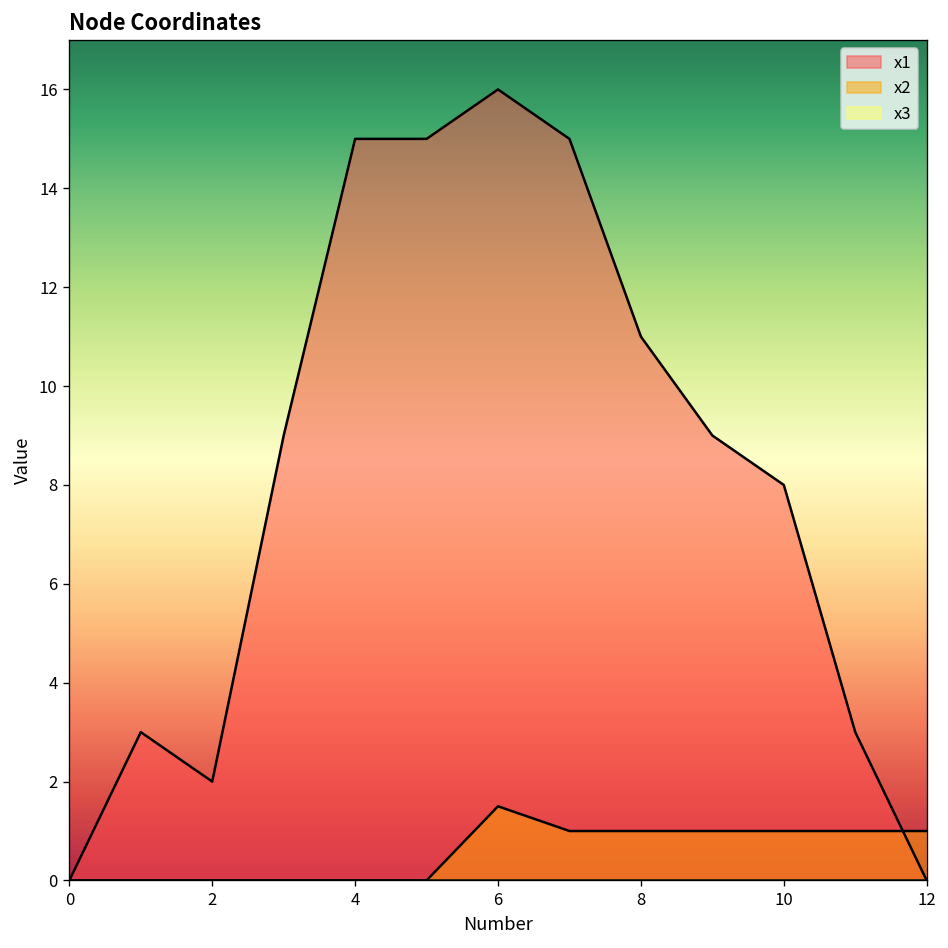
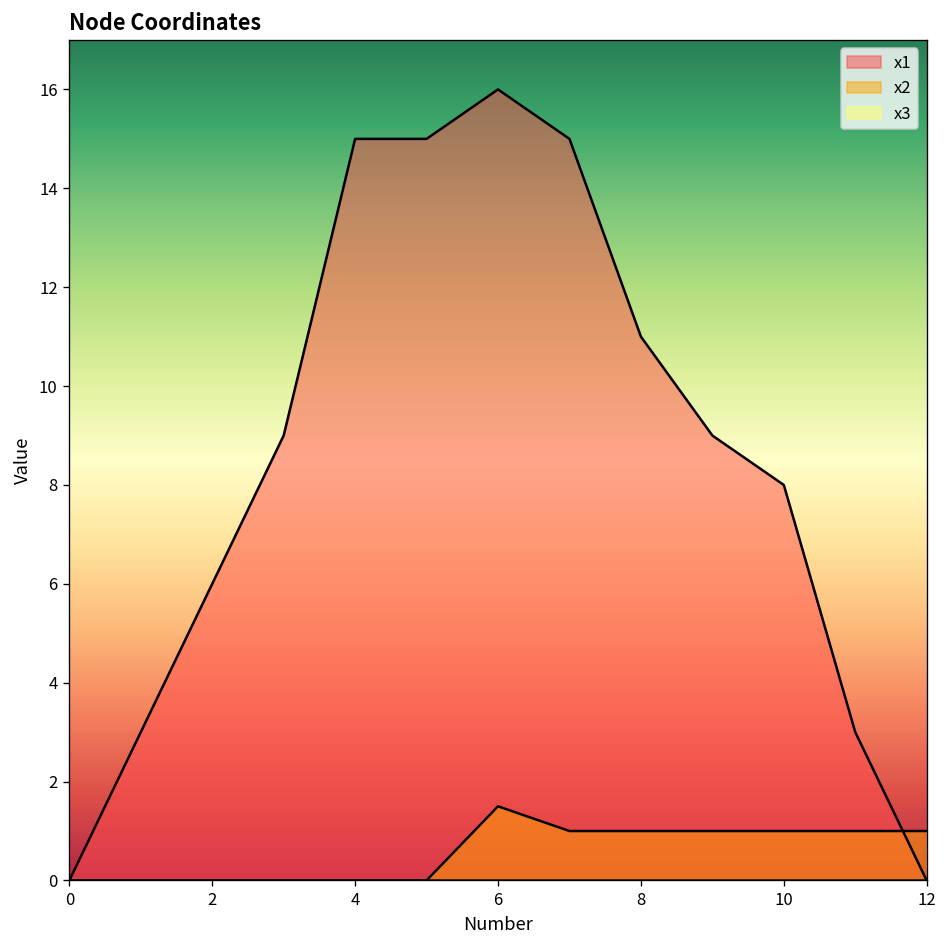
x1, 2: 2 -> 6
